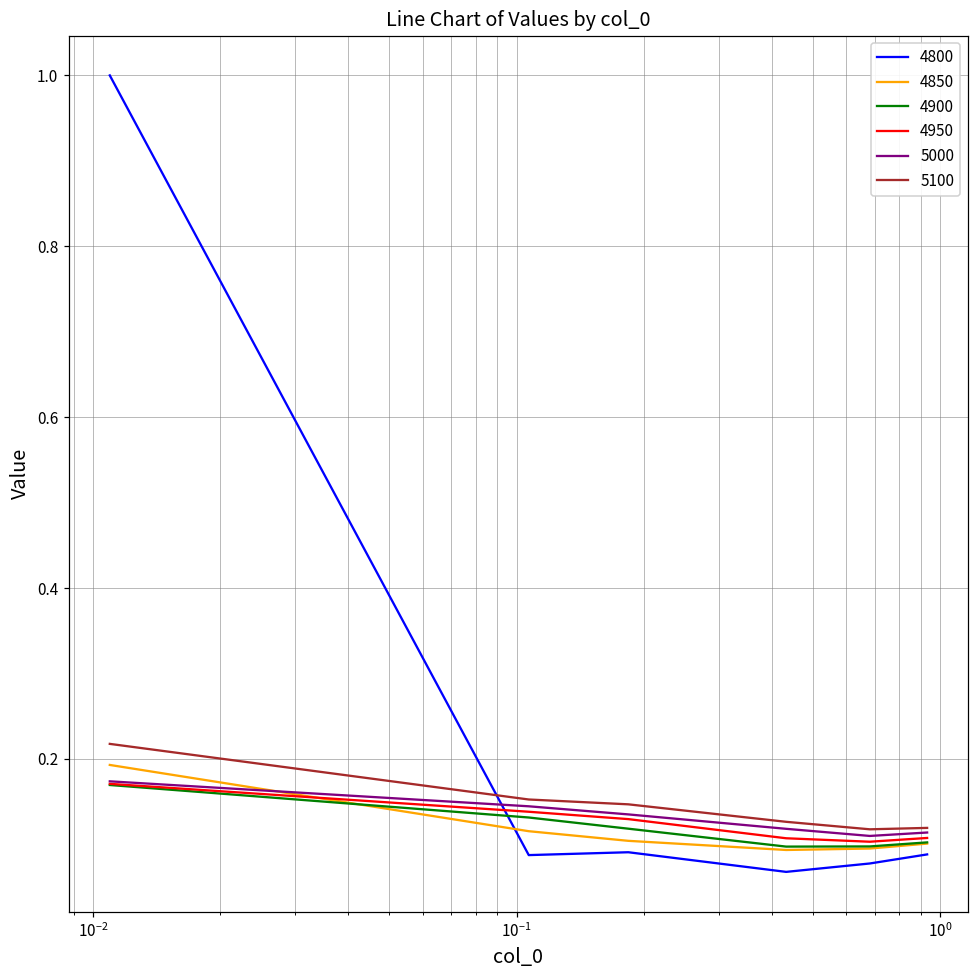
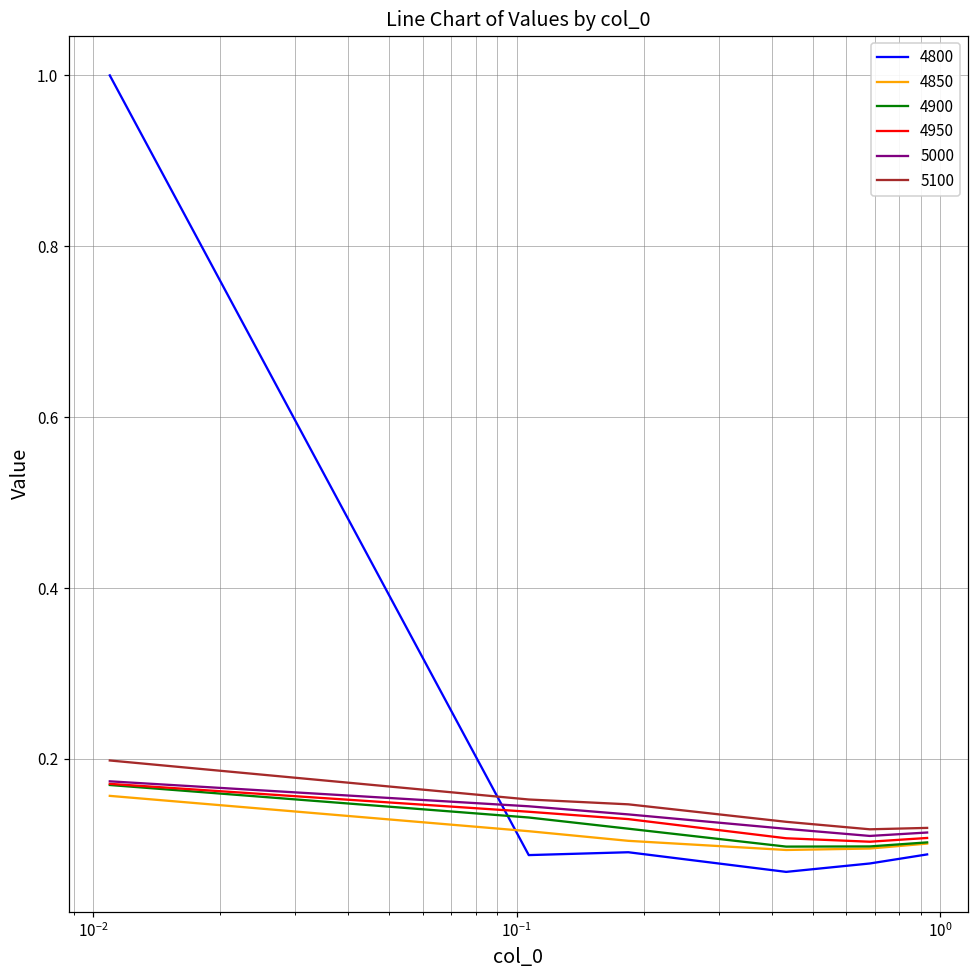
4850, 10^-2: 0.19 -> 0.16
5100, 10^-2: 0.22 -> 0.20
